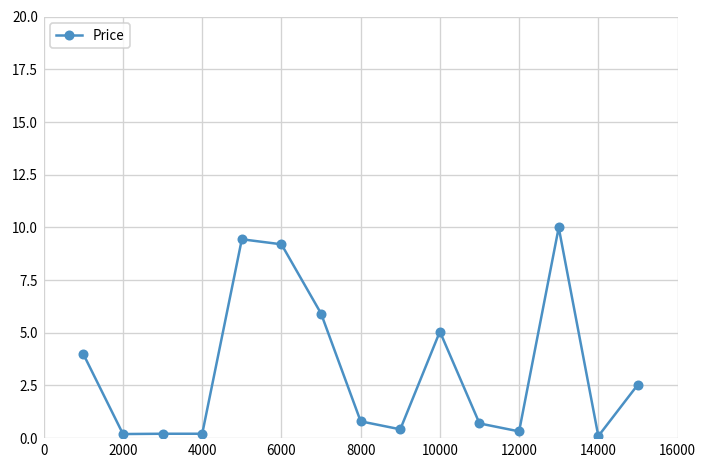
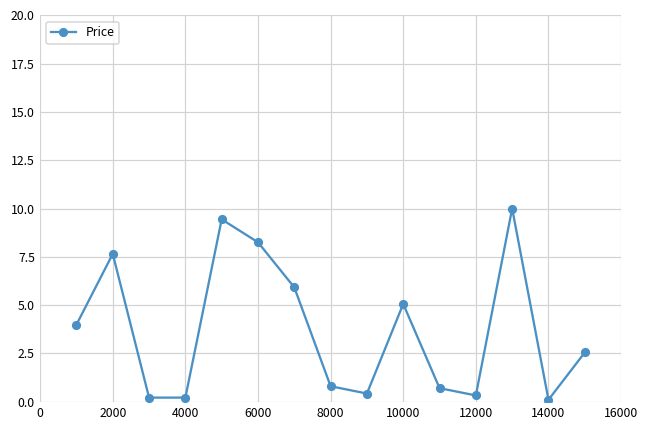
2000: 0.2 -> 7.7
6000: 9.2 -> 8.3
